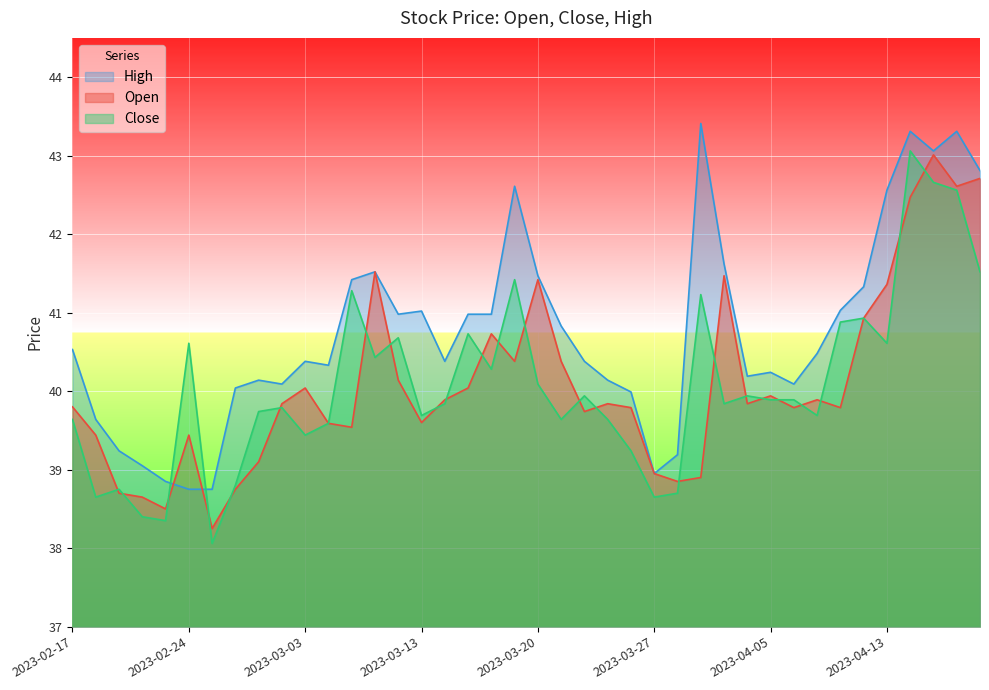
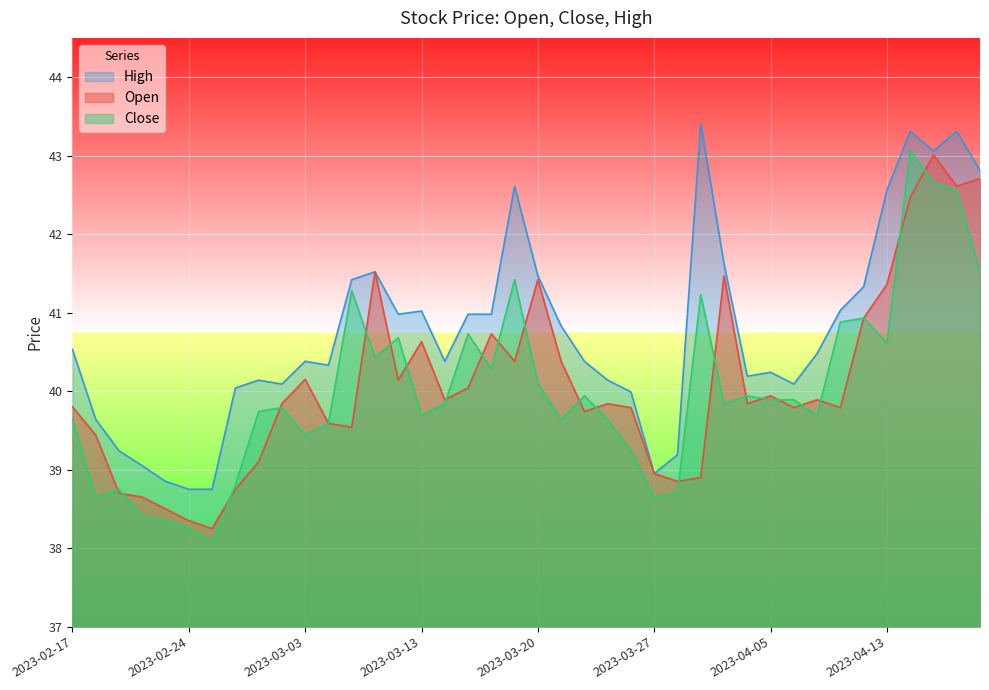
Open, 2023-02-24: 39.4 -> 38.4
Close, 2023-02-24: 40.6 -> 38.3
Open, 2023-03-03: 40.0 -> 40.2
Open, 2023-03-13: 39.6 -> 40.6
